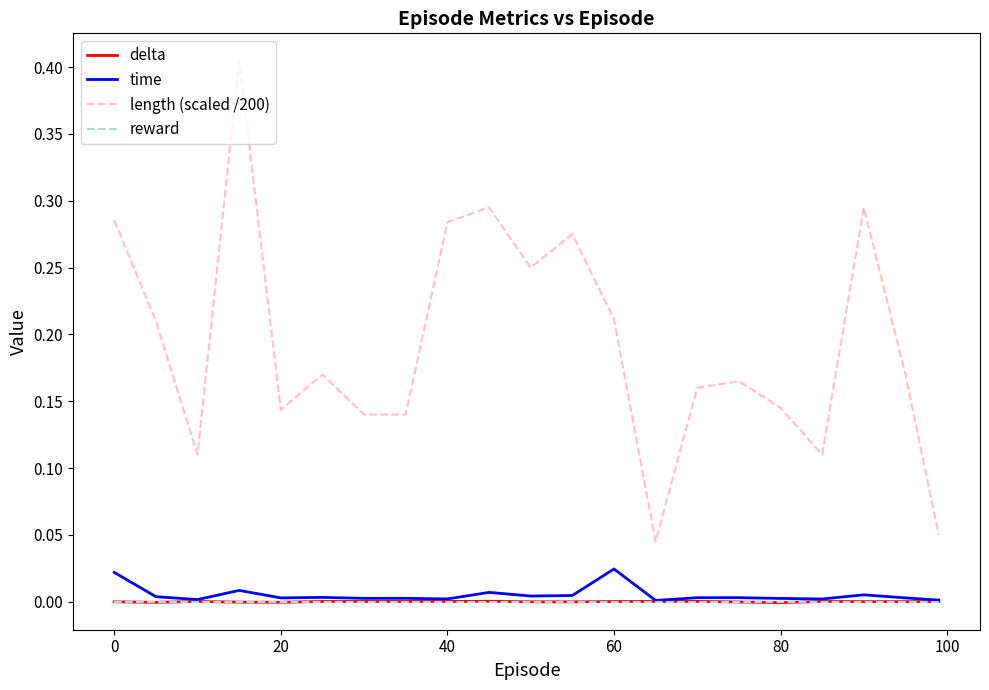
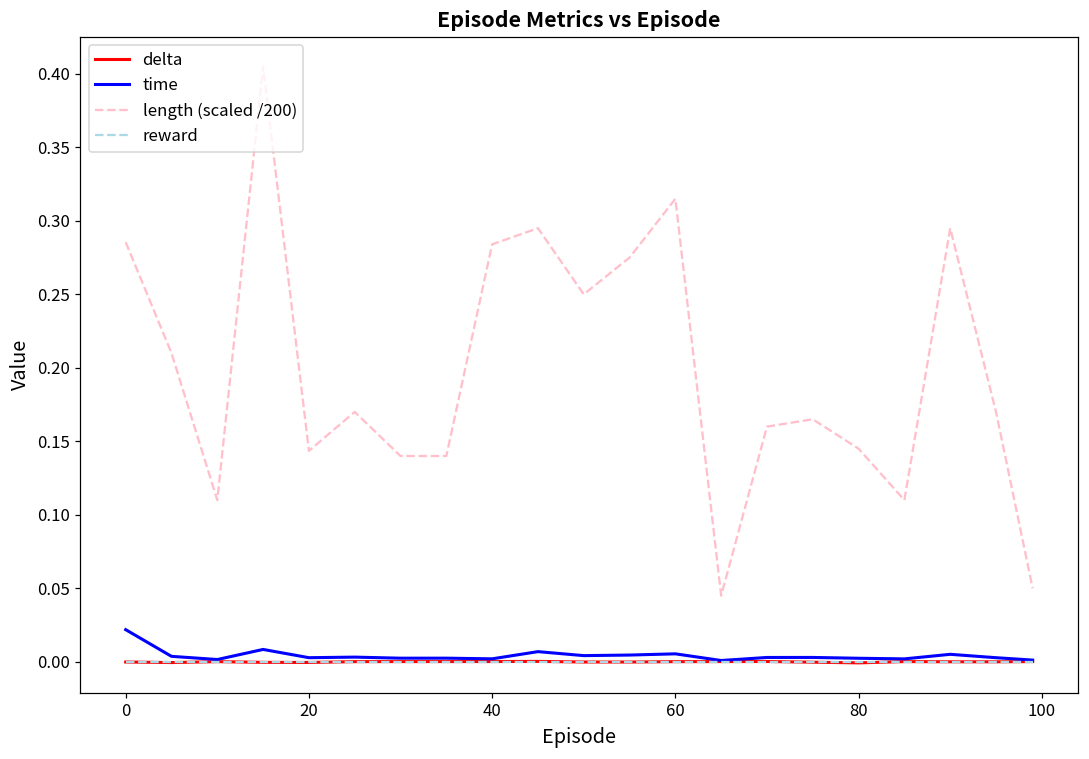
time, 60: 0.024 -> 0.005
length (scaled /200), 60: 0.212 -> 0.315
